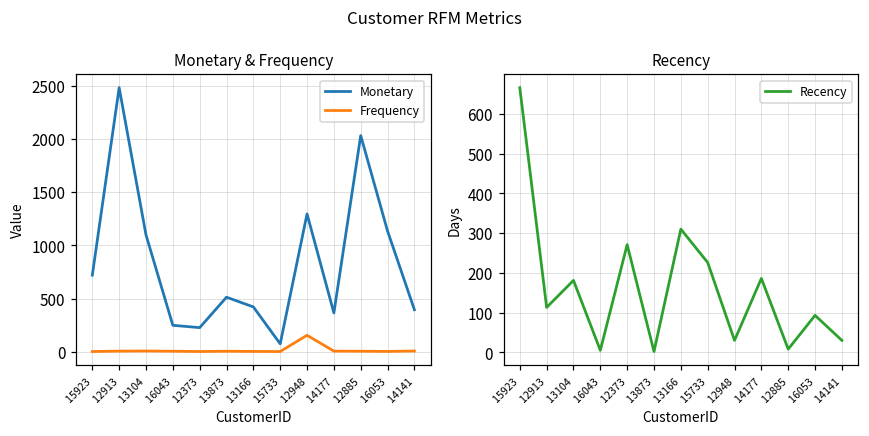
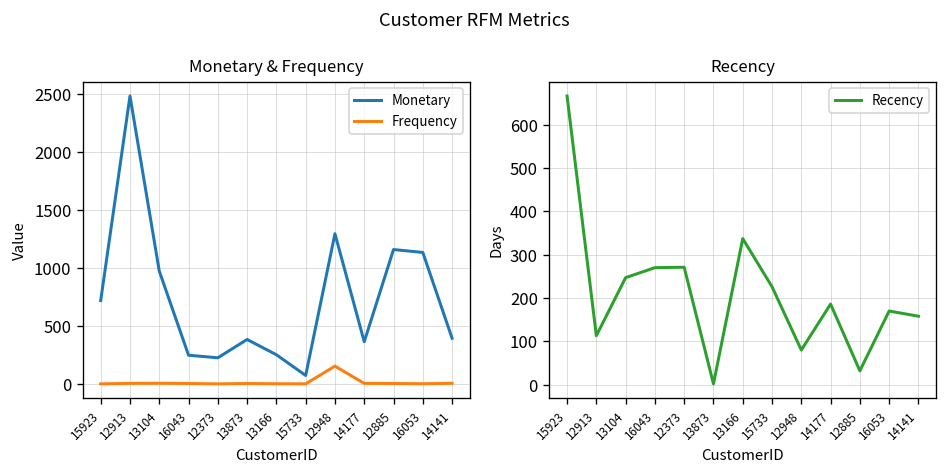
Monetary & Frequency, Monetary, 13104: 1100 -> 1000
Monetary & Frequency, Monetary, 13873: 500 -> 400
Monetary & Frequency, Monetary, 13166: 400 -> 300
Monetary & Frequency, Monetary, 12885: 2000 -> 1200
Recency, 13104: 180 -> 250
Recency, 16043: 10 -> 270
Recency, 13166: 310 -> 340
Recency, 12948: 30 -> 80
Recency, 12885: 10 -> 30
Recency, 16053: 90 -> 170
Recency, 14141: 30 -> 160
